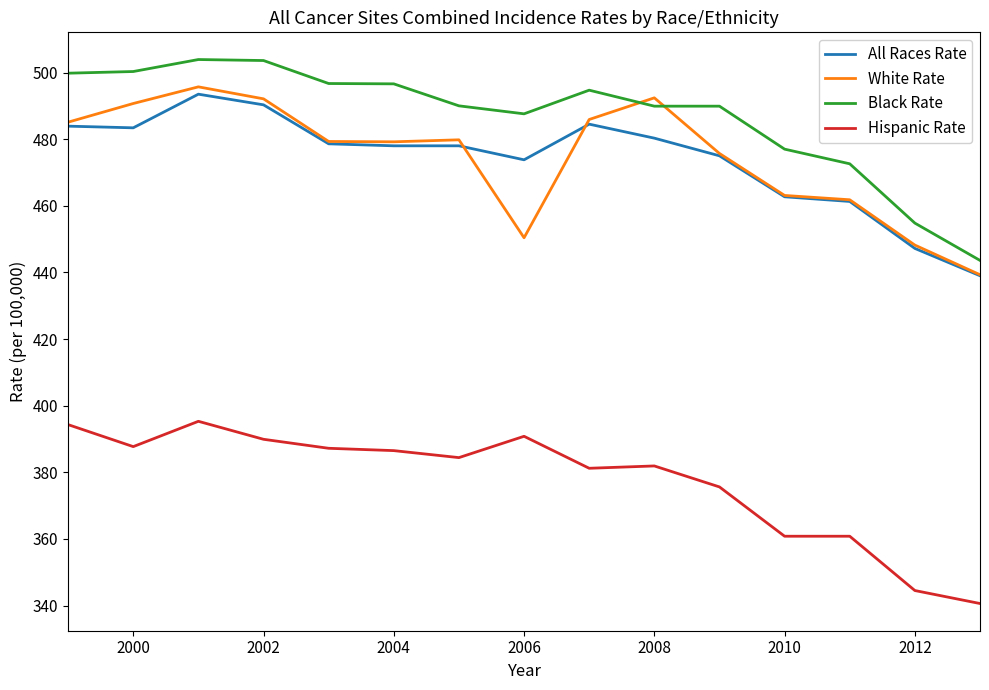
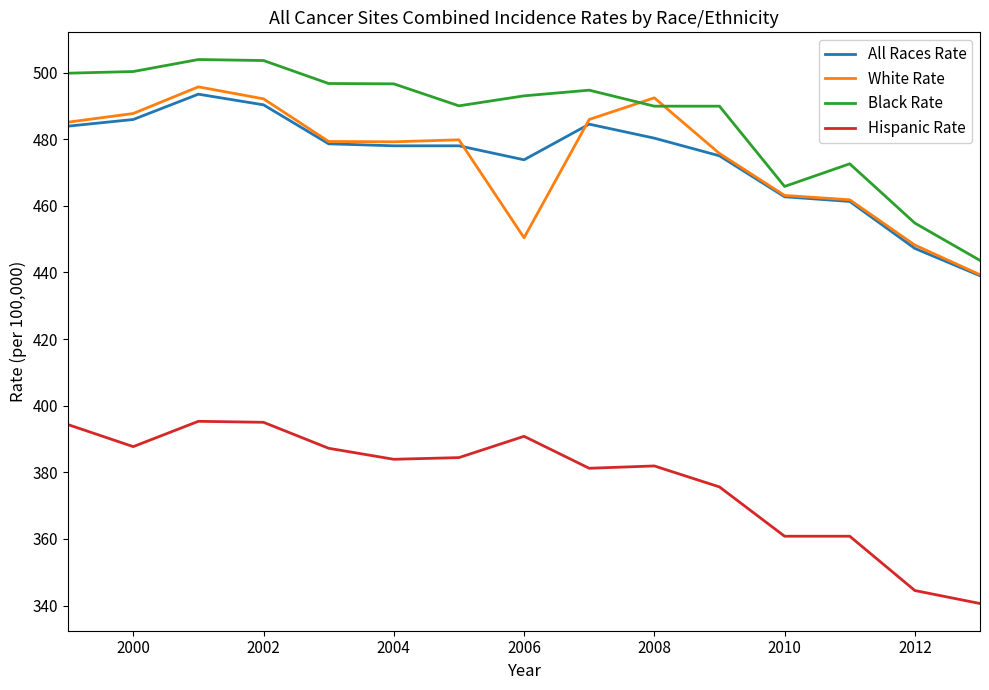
All Races Rate, 2000: 483 -> 486
White Rate, 2000: 491 -> 488
Hispanic Rate, 2002: 390 -> 395
Hispanic Rate, 2004: 387 -> 384
Black Rate, 2006: 488 -> 493
Black Rate, 2010: 477 -> 466
